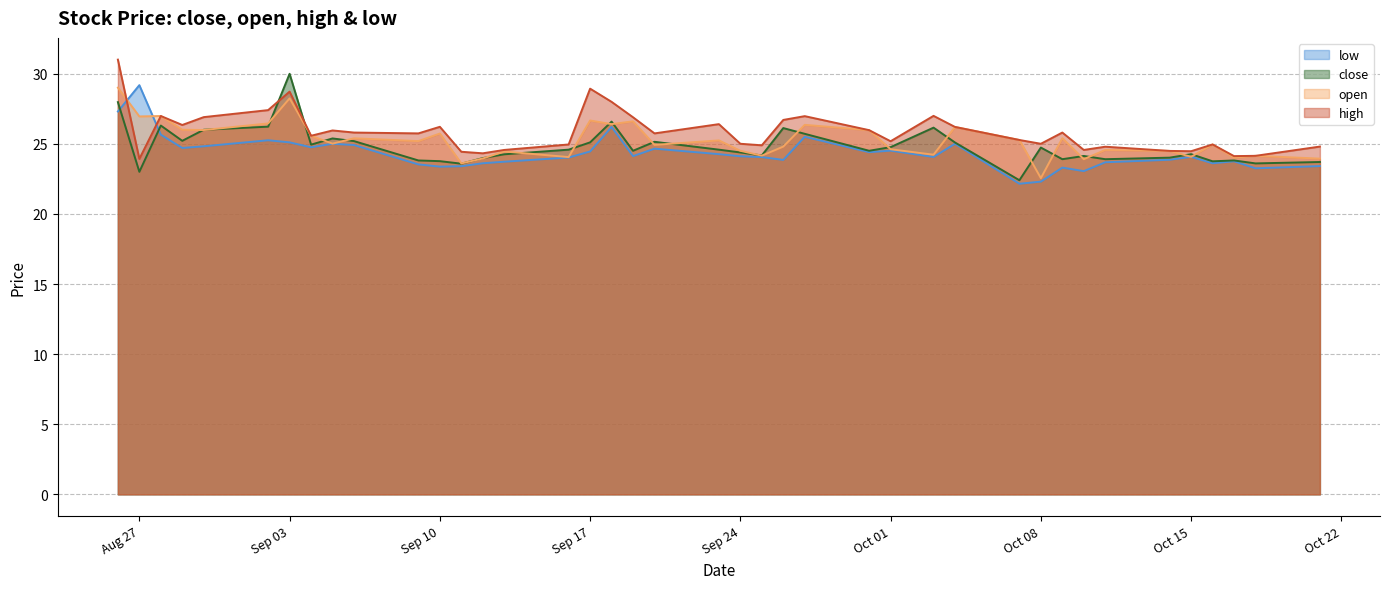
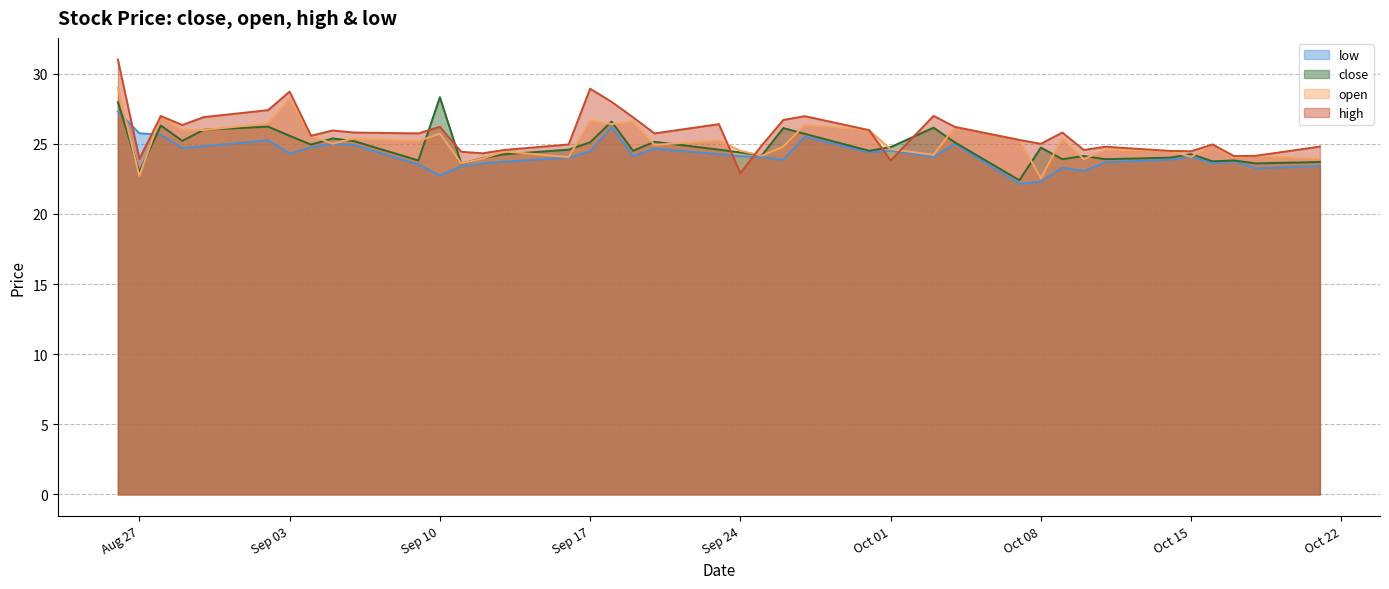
low, Aug 27: 29.2 -> 25.8
open, Aug 27: 27.0 -> 22.7
low, Sep 03: 25.1 -> 24.3
close, Sep 03: 30.0 -> 25.6
low, Sep 10: 23.4 -> 22.7
close, Sep 10: 23.8 -> 28.3
high, Sep 24: 25.0 -> 22.9
high, Oct 01: 25.2 -> 23.8
